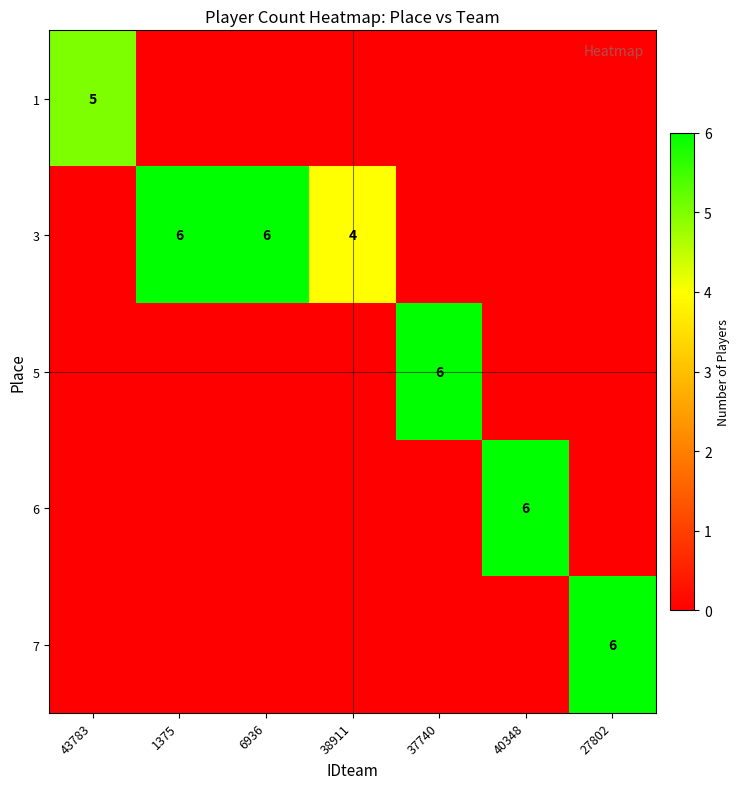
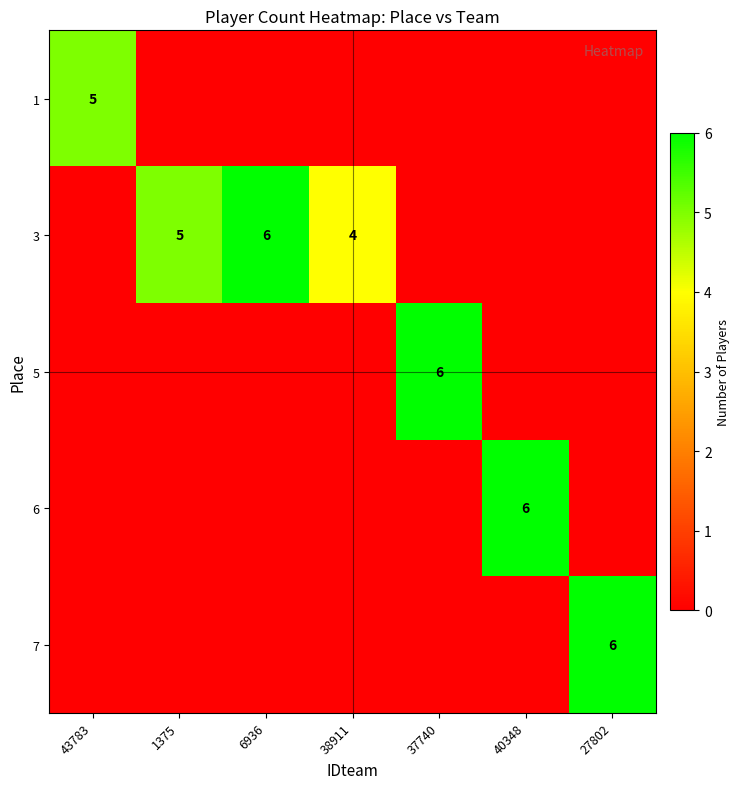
3, 1375: 6 -> 5
